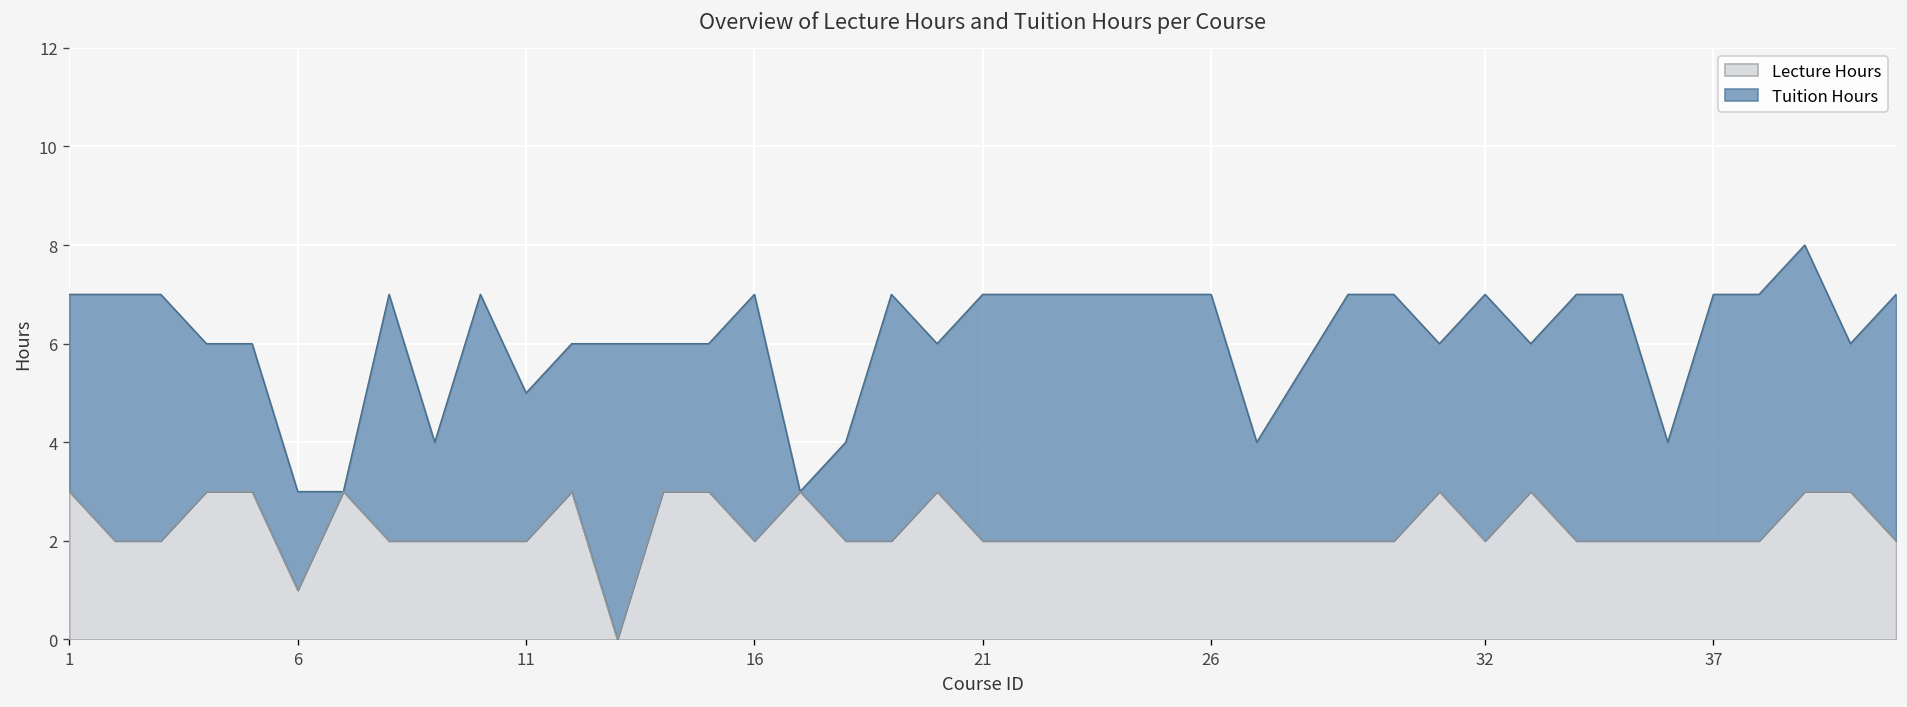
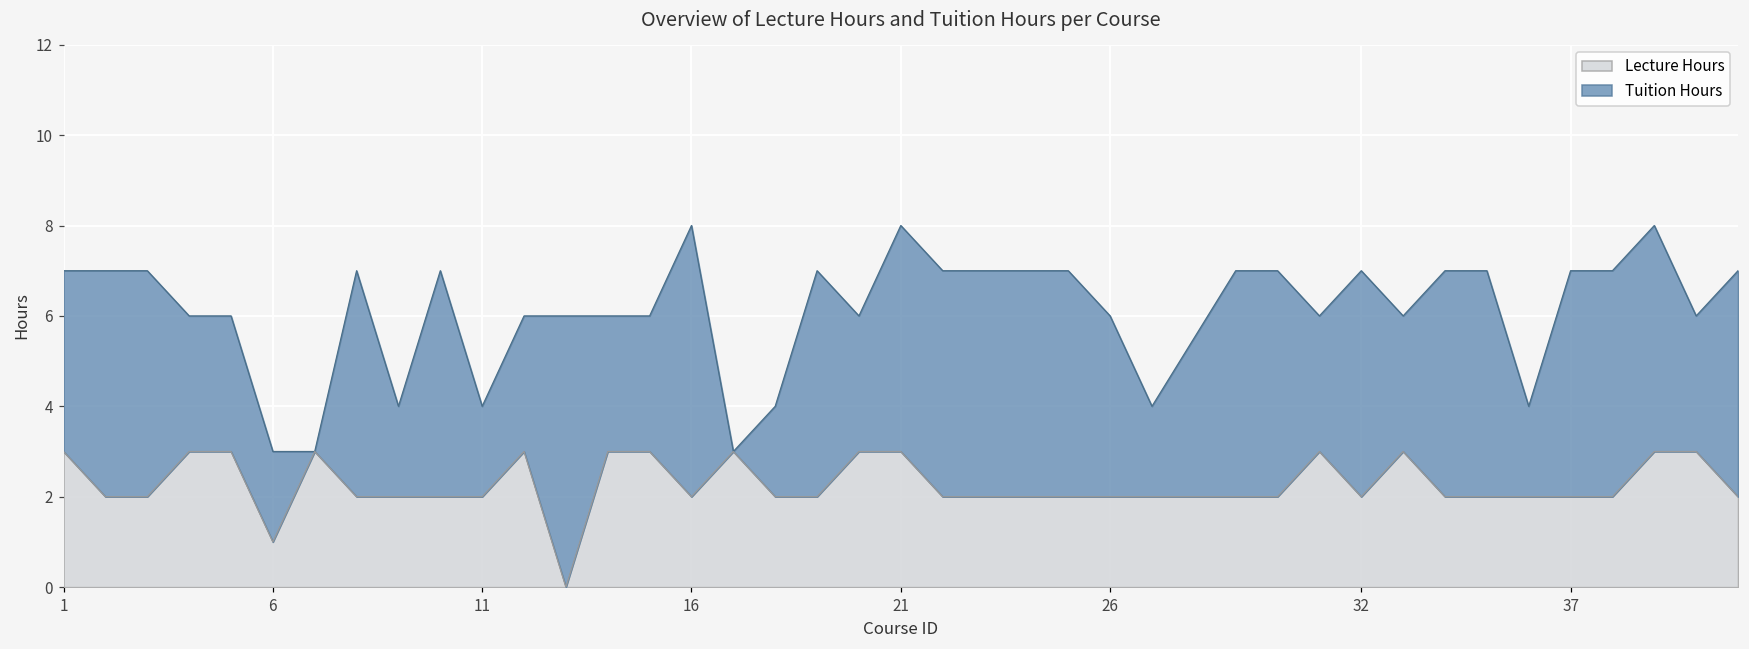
Tuition Hours, 11: 3 -> 2
Tuition Hours, 16: 5 -> 6
Lecture Hours, 21: 2 -> 3
Tuition Hours, 26: 5 -> 4
